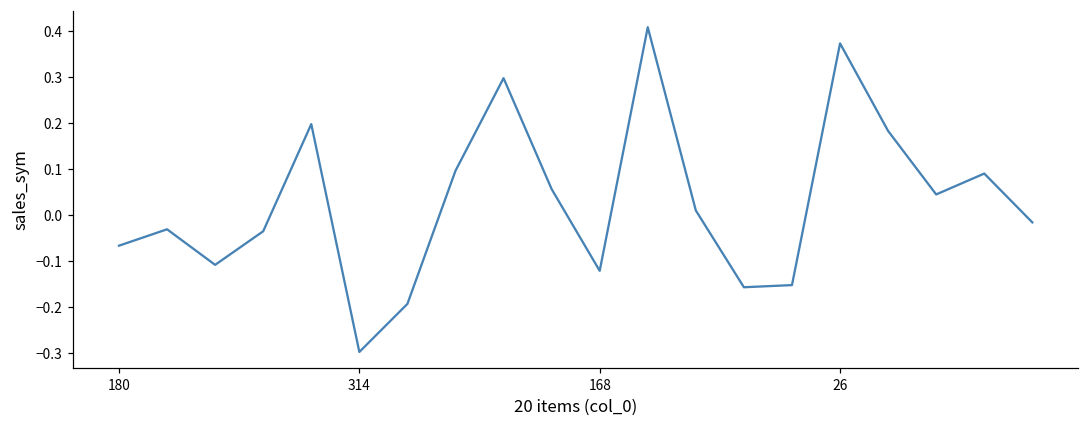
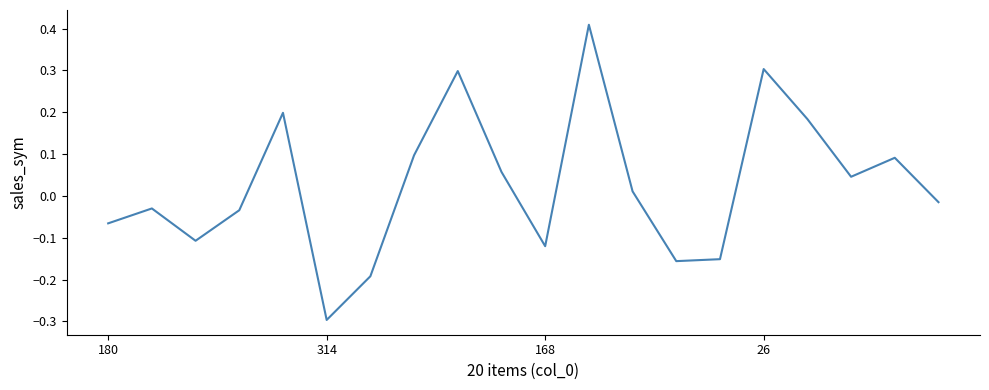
26: 0.37 -> 0.30
